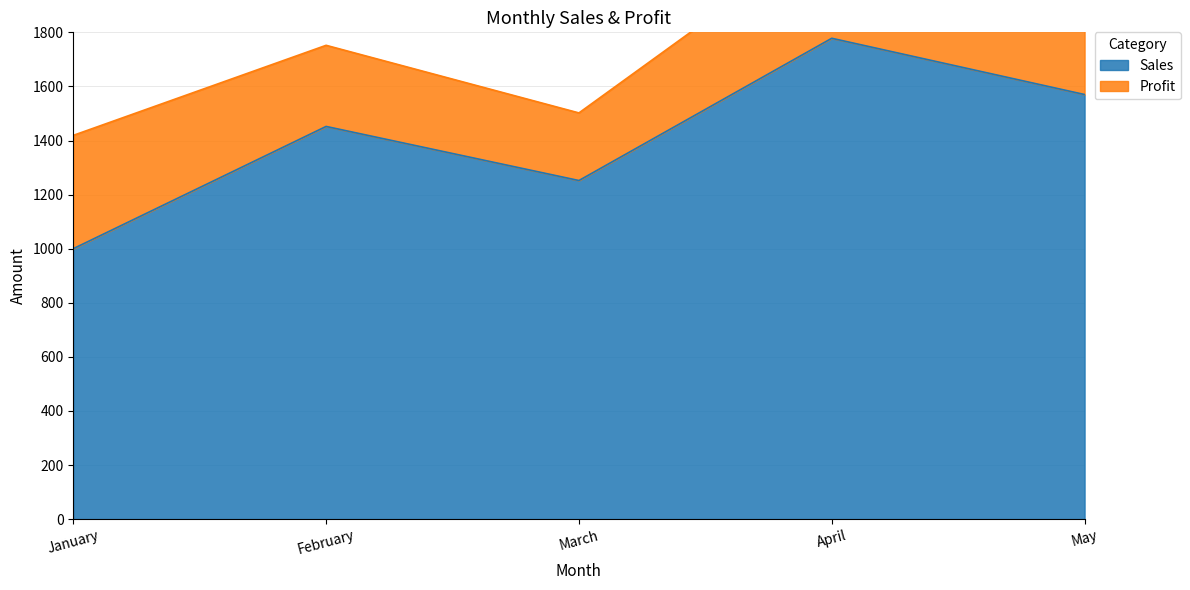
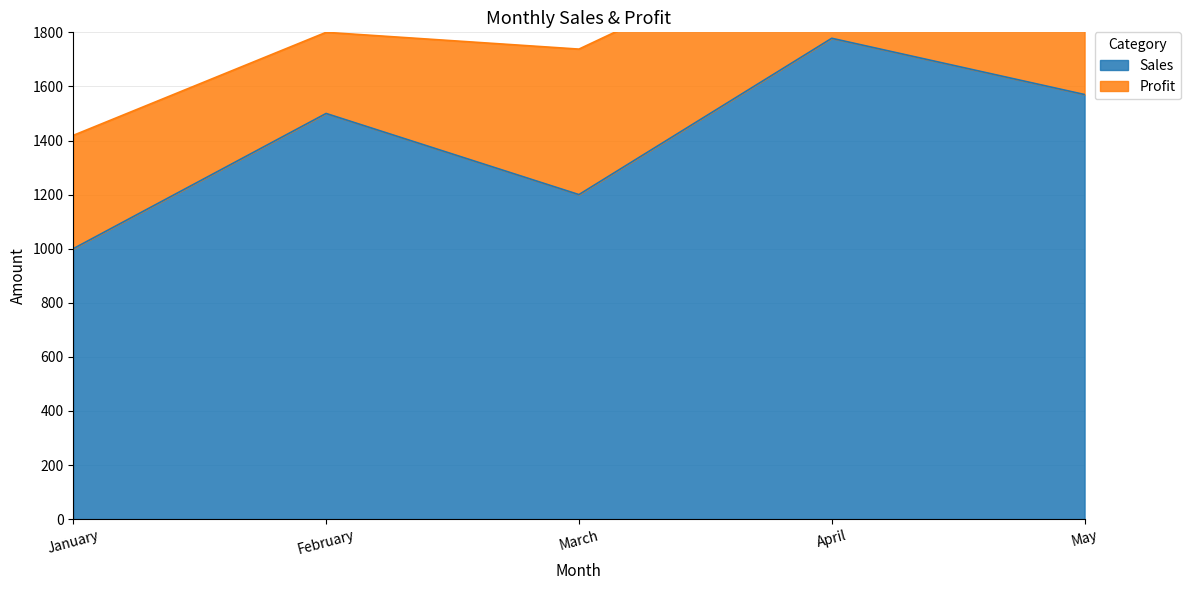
Sales, February: 1450 -> 1500
Sales, March: 1250 -> 1200
Profit, March: 250 -> 540
